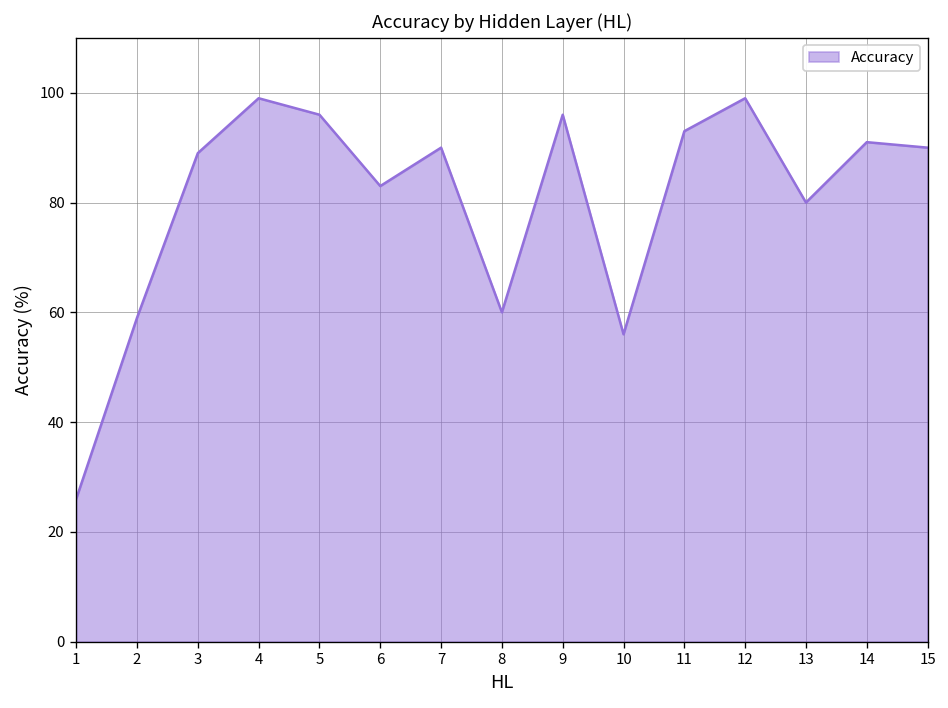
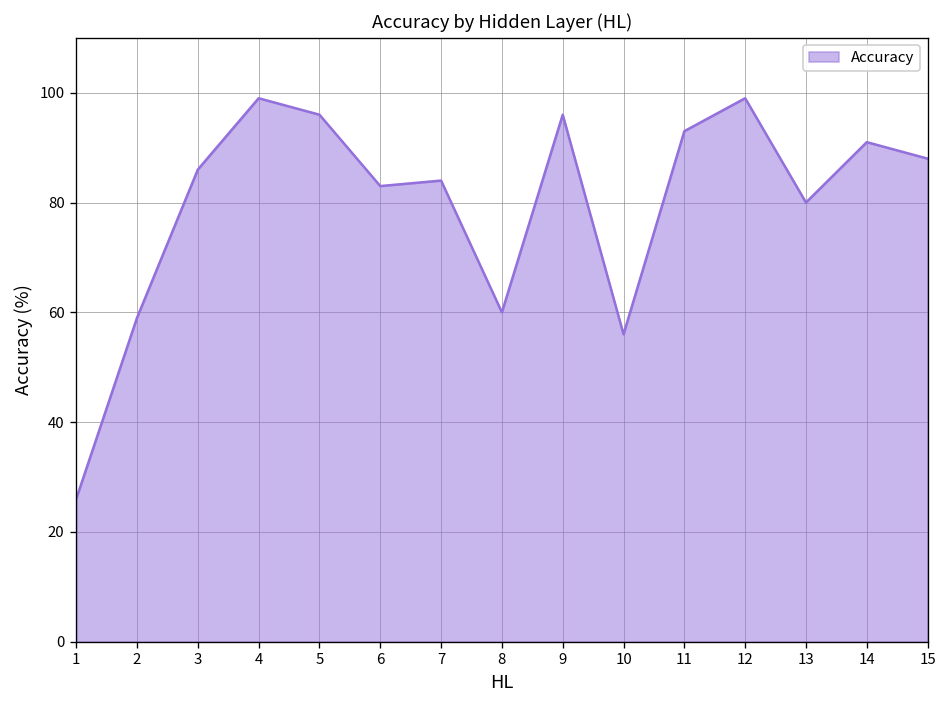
3: 89 -> 86
7: 90 -> 84
15: 90 -> 88
